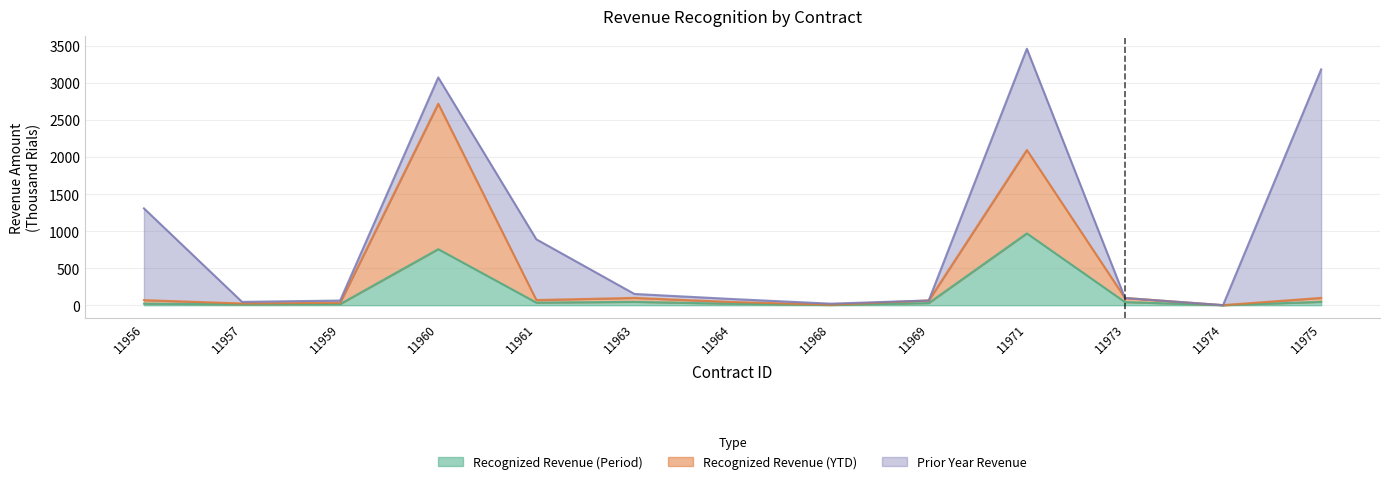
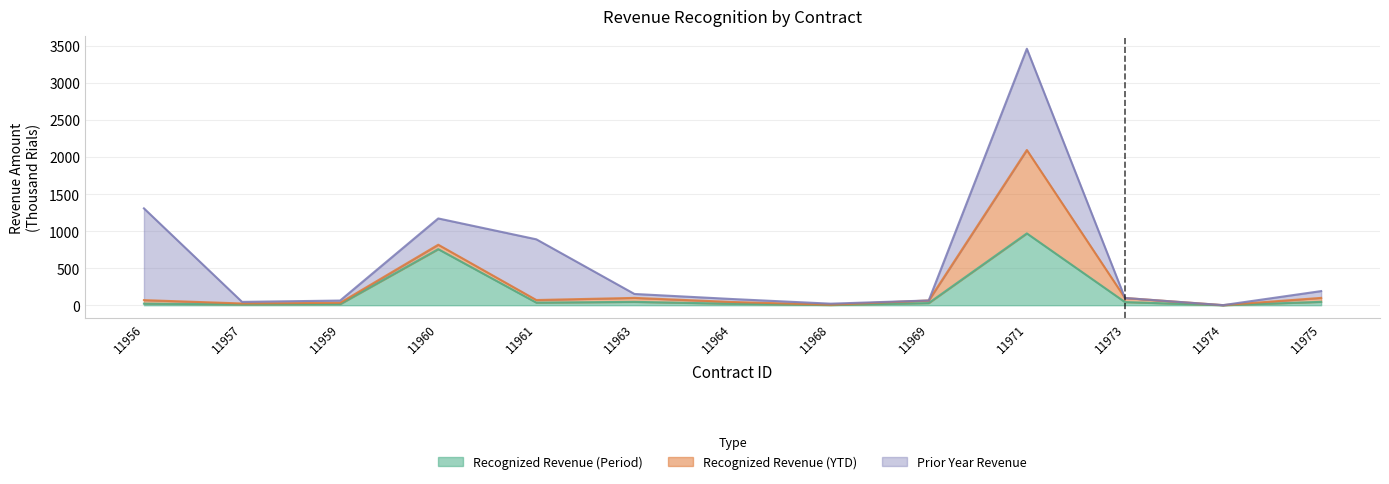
Recognized Revenue (YTD), 11960: 2000 -> 100
Prior Year Revenue, 11975: 3100 -> 100
